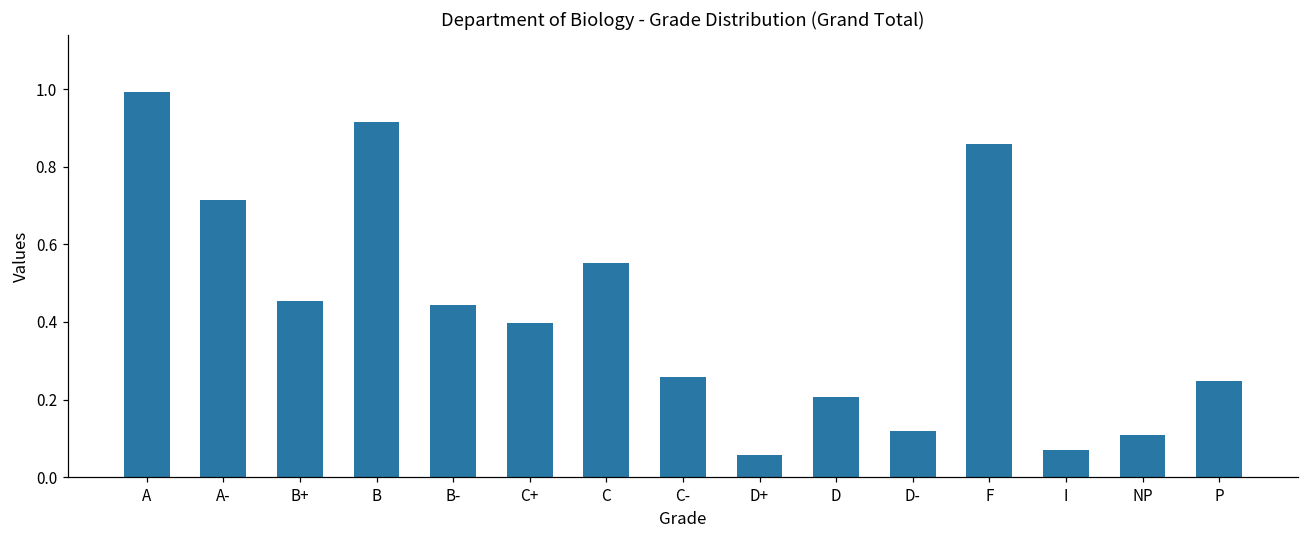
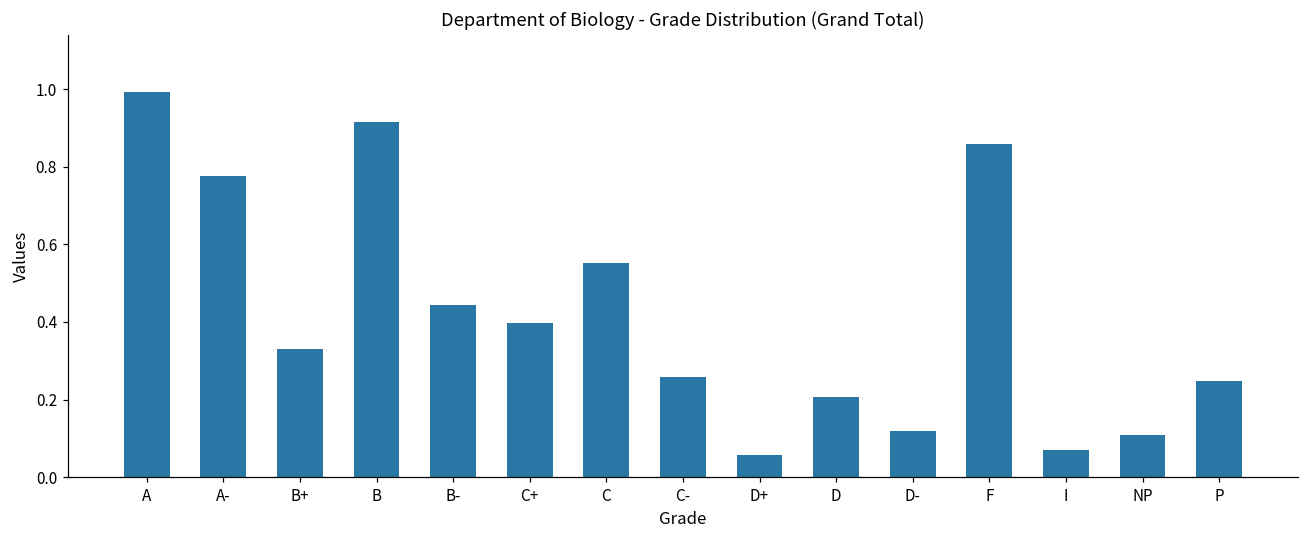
A-: 0.71 -> 0.78
B+: 0.46 -> 0.33
